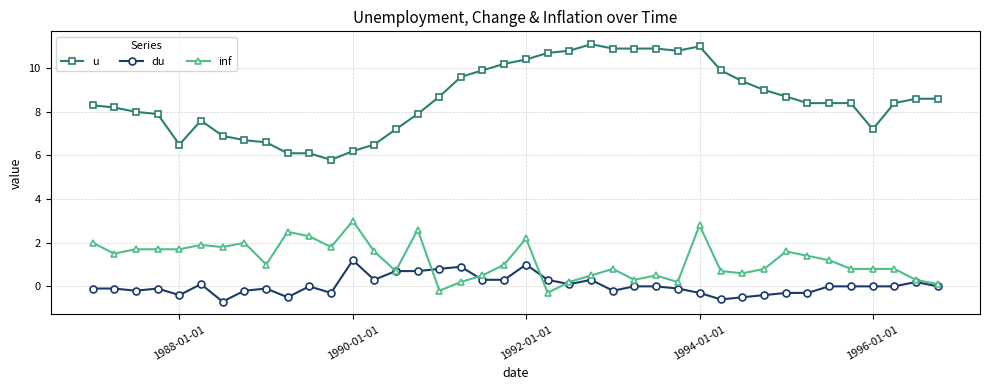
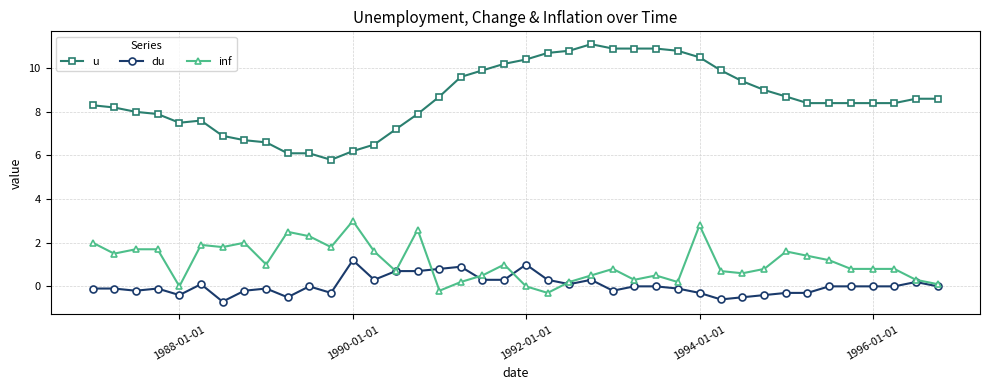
u, 1988-01-01: 6.5 -> 7.5
inf, 1988-01-01: 1.7 -> 0.0
inf, 1992-01-01: 2.2 -> 0.0
u, 1994-01-01: 11.0 -> 10.5
u, 1996-01-01: 7.2 -> 8.4
